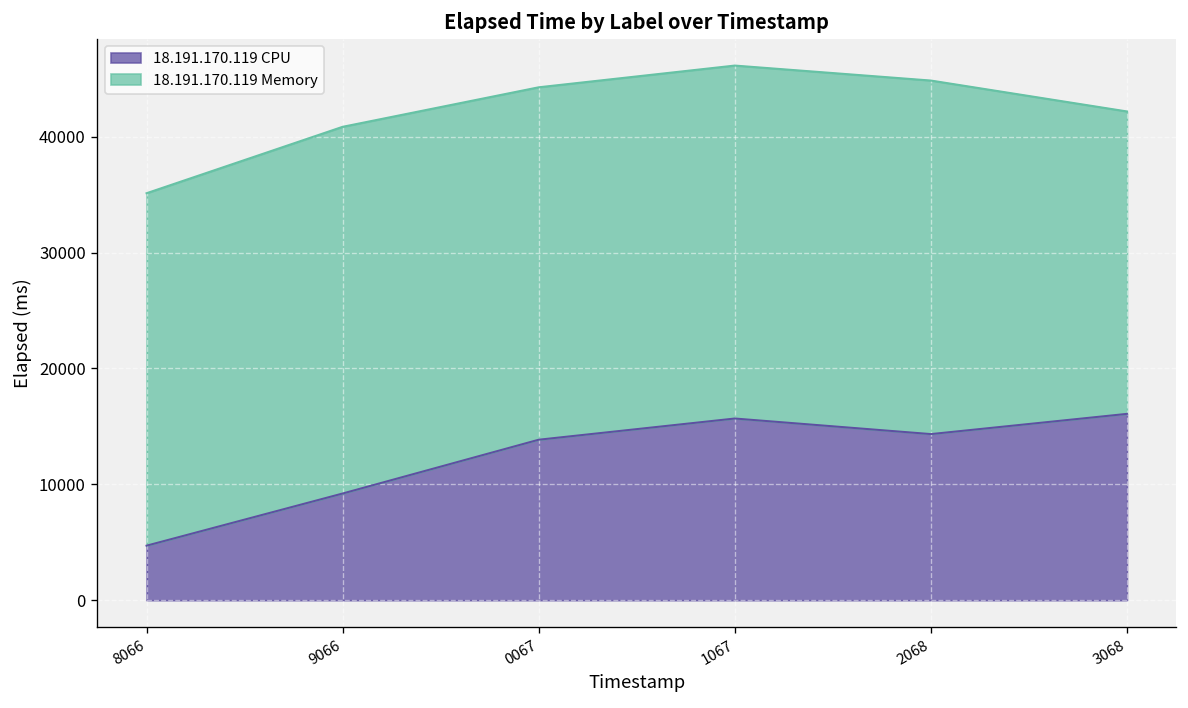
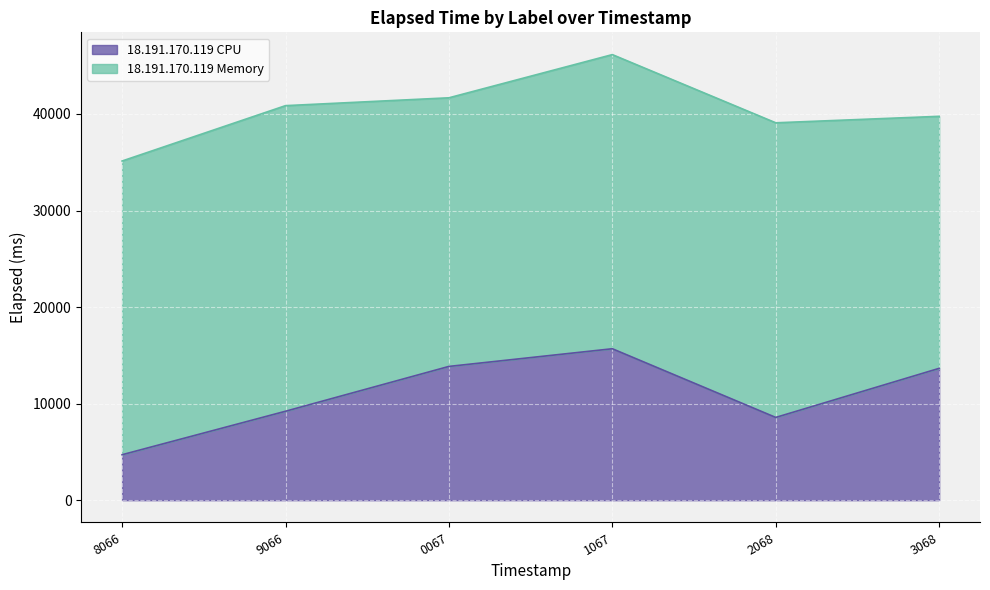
18.191.170.119 Memory, 0067: 30000 -> 28000
18.191.170.119 CPU, 2068: 14000 -> 9000
18.191.170.119 CPU, 3068: 16000 -> 14000
